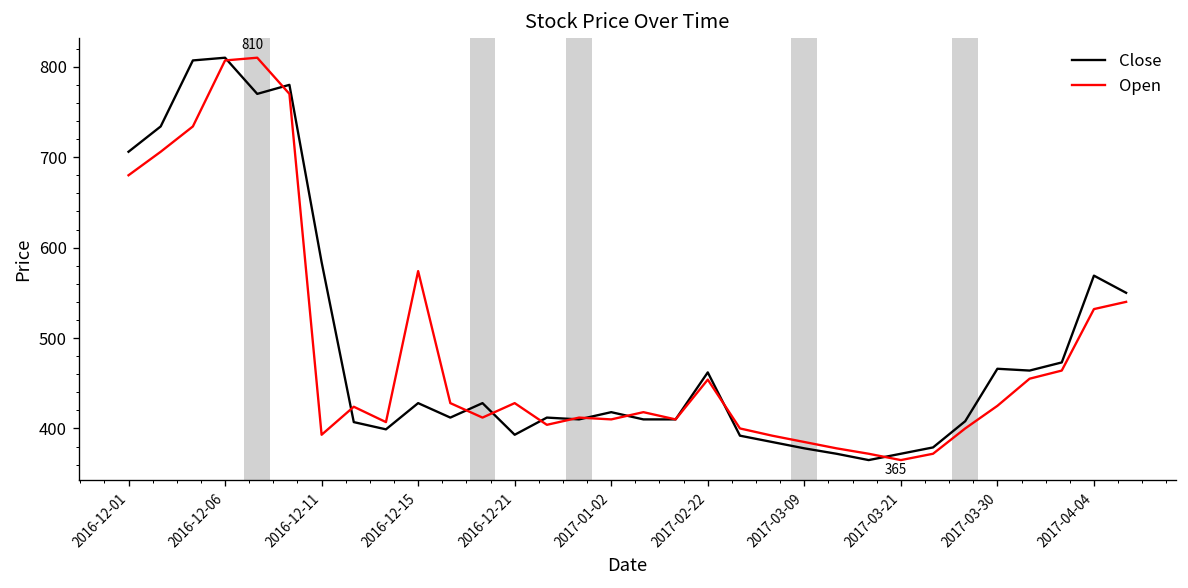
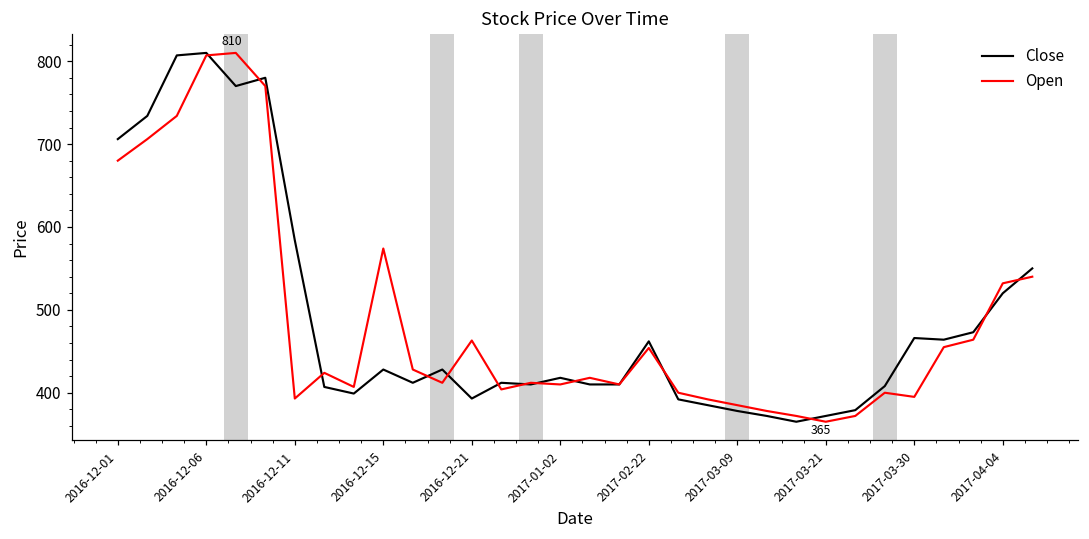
Open, 2016-12-21: 430 -> 460
Open, 2017-03-30: 430 -> 400
Close, 2017-04-04: 570 -> 520
